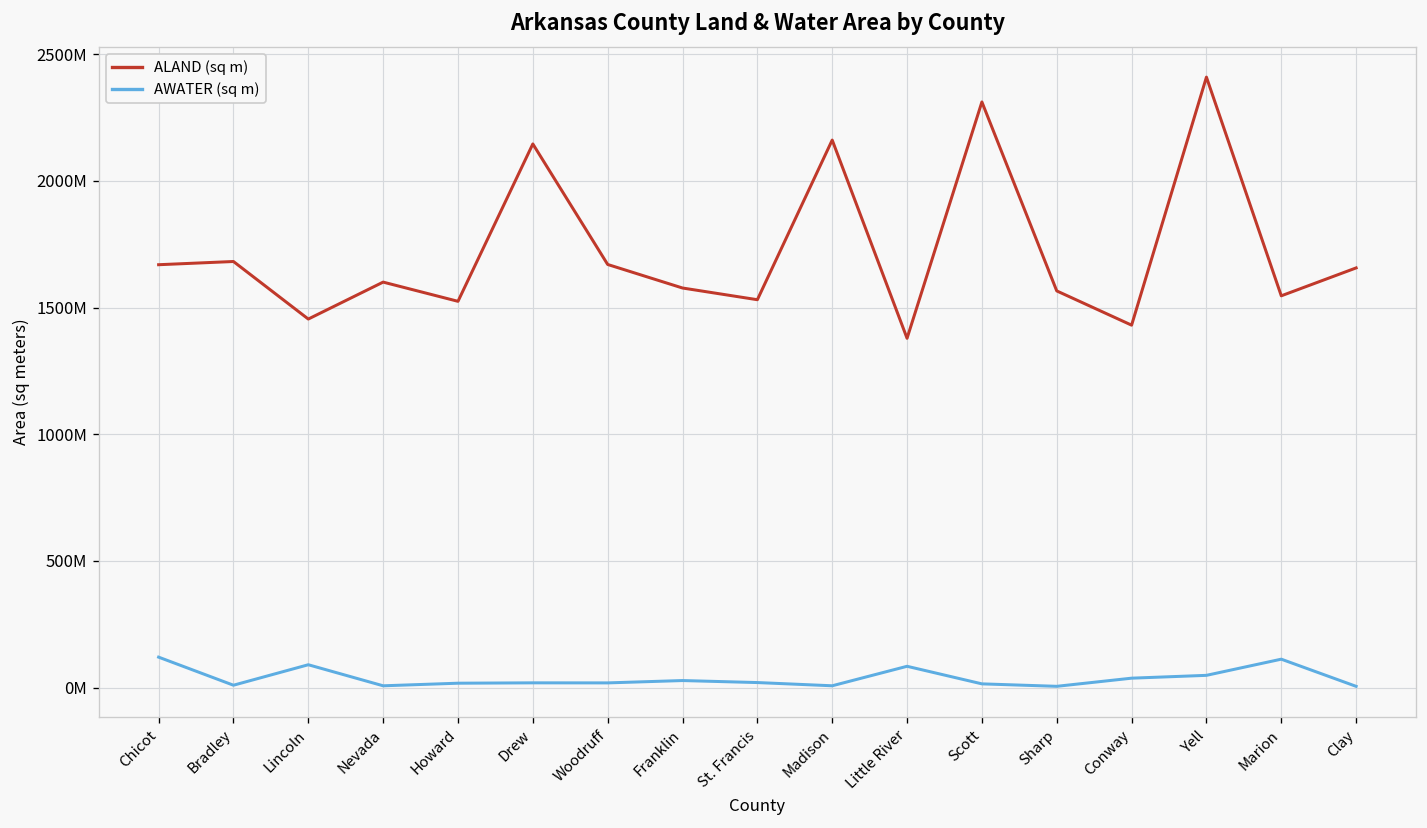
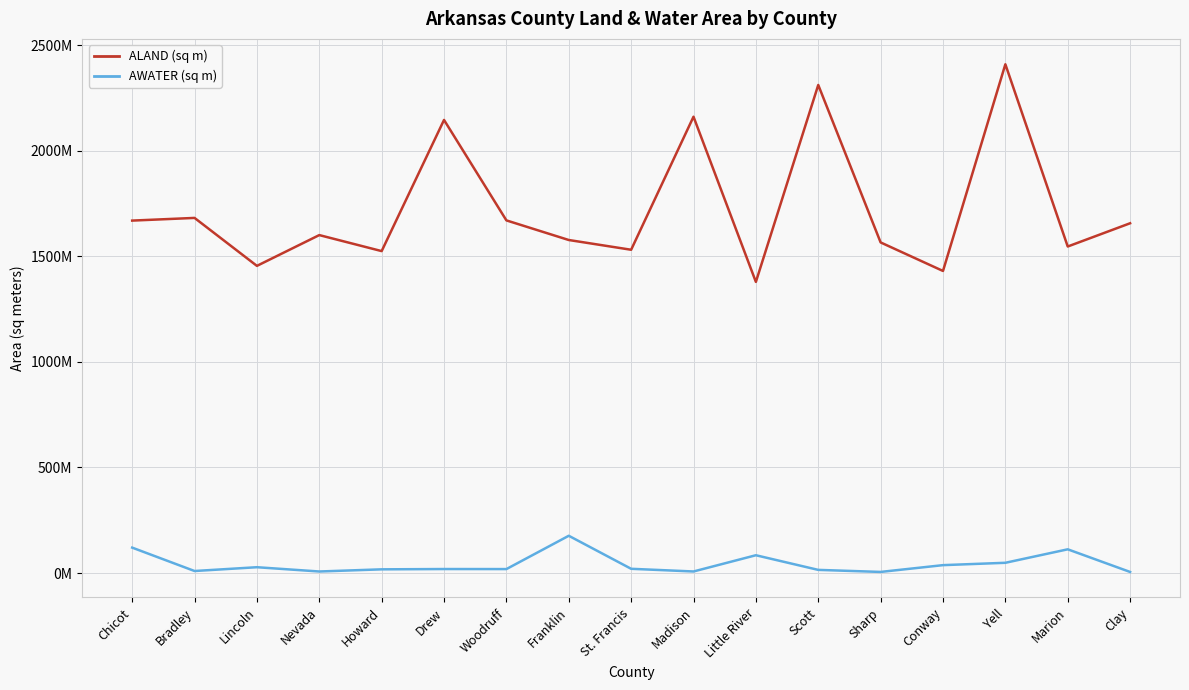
AWATER (sq m), Lincoln: 90000000 -> 30000000
AWATER (sq m), Franklin: 30000000 -> 180000000
